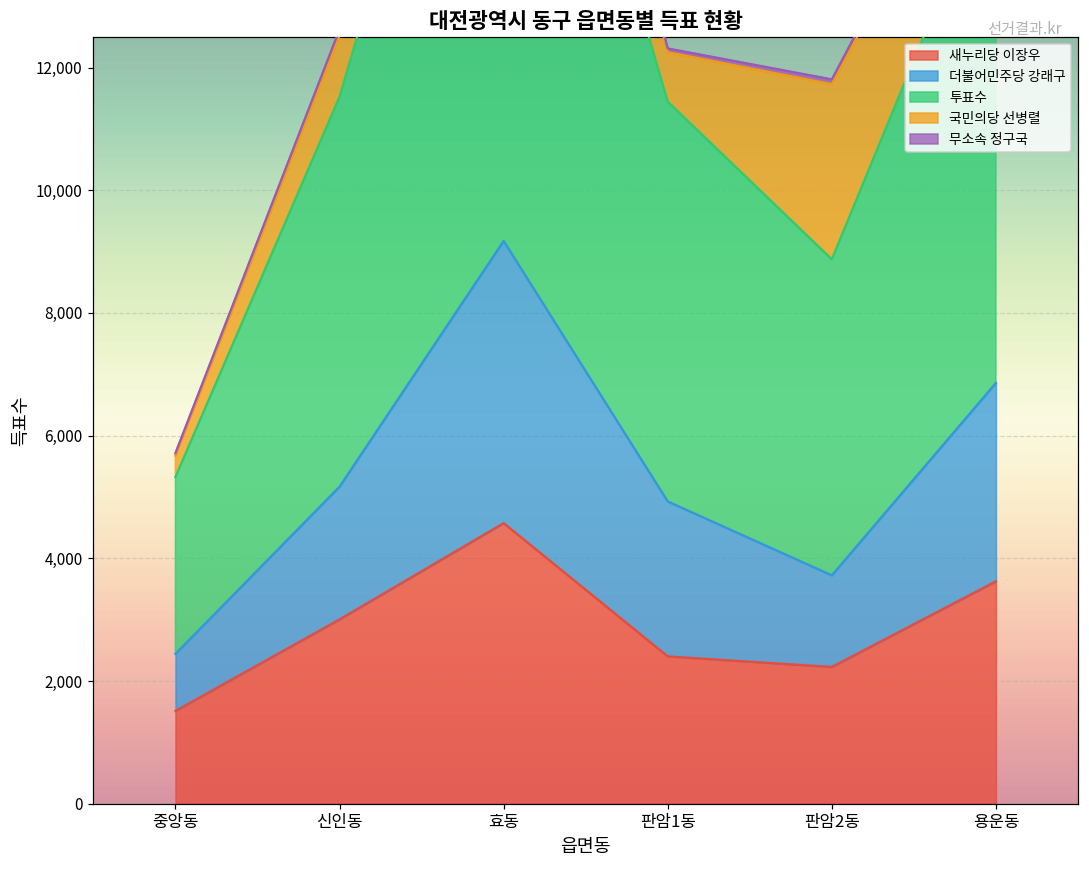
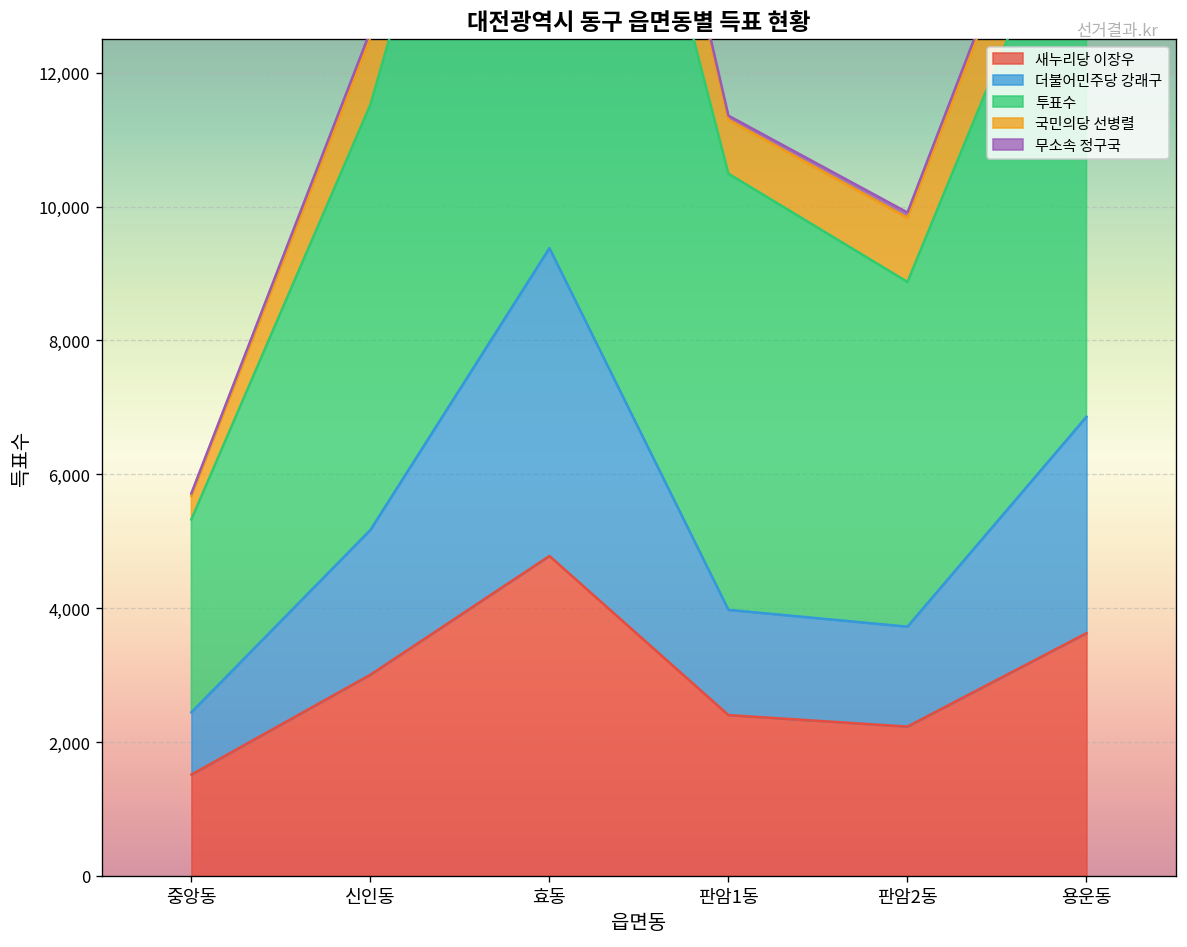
새누리당 이장우, 효동: 4,600 -> 4,800
더불어민주당 강래구, 판암1동: 2,500 -> 1,600
국민의당 선병렬, 판암2동: 2,900 -> 1,000
